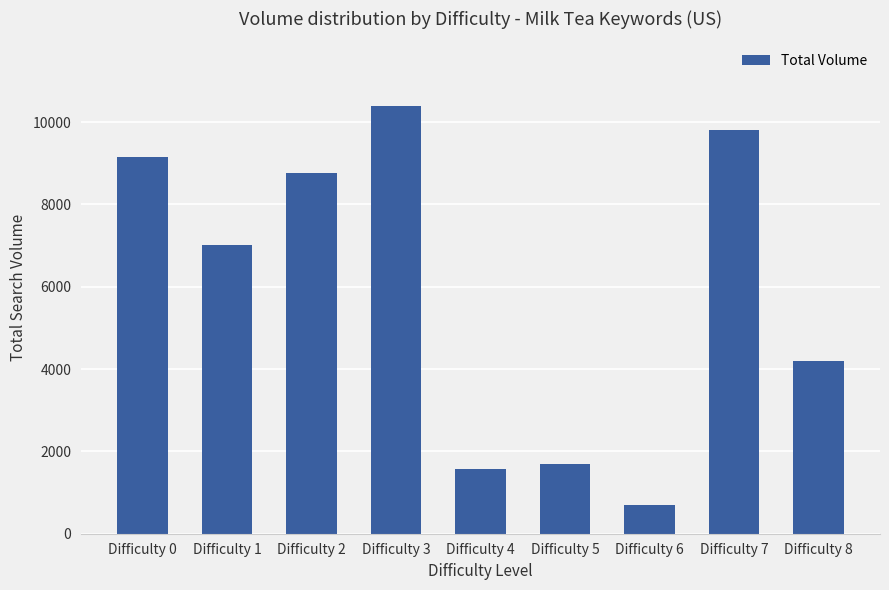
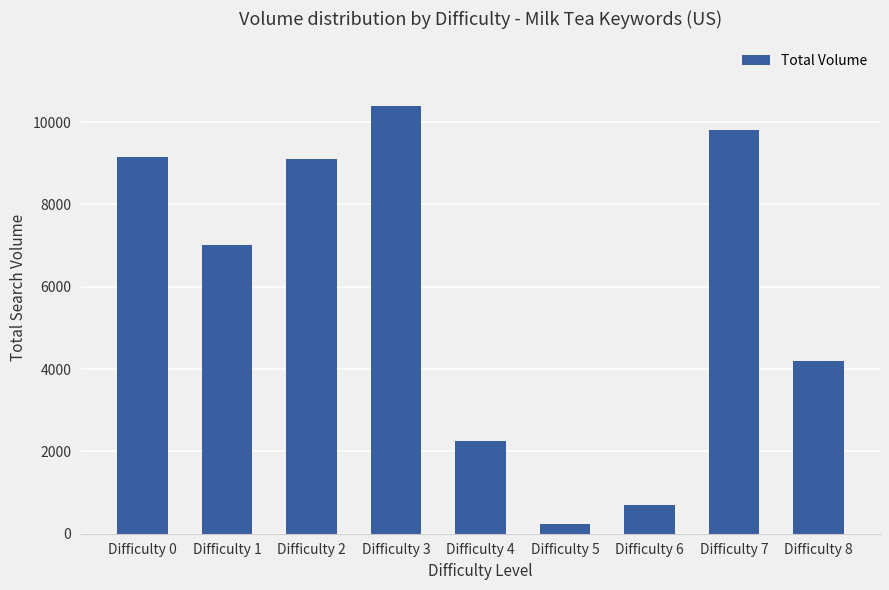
Difficulty 2: 8800 -> 9100
Difficulty 4: 1600 -> 2300
Difficulty 5: 1700 -> 200
